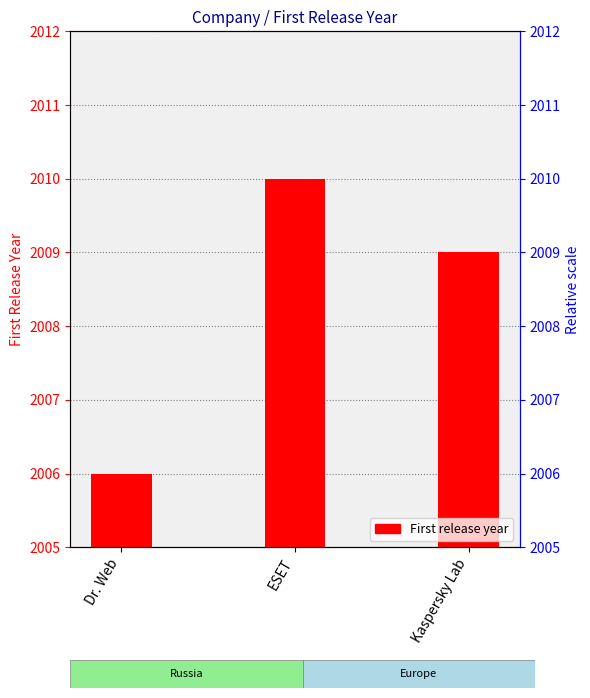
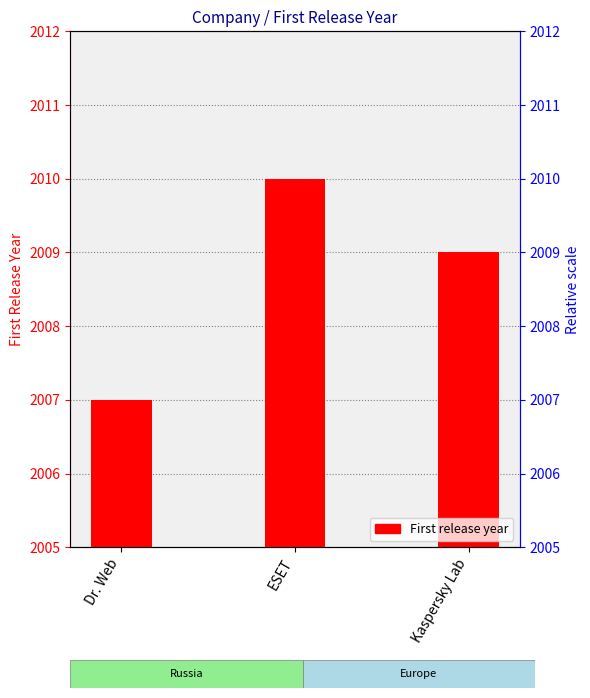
Dr. Web: 2006 -> 2007
